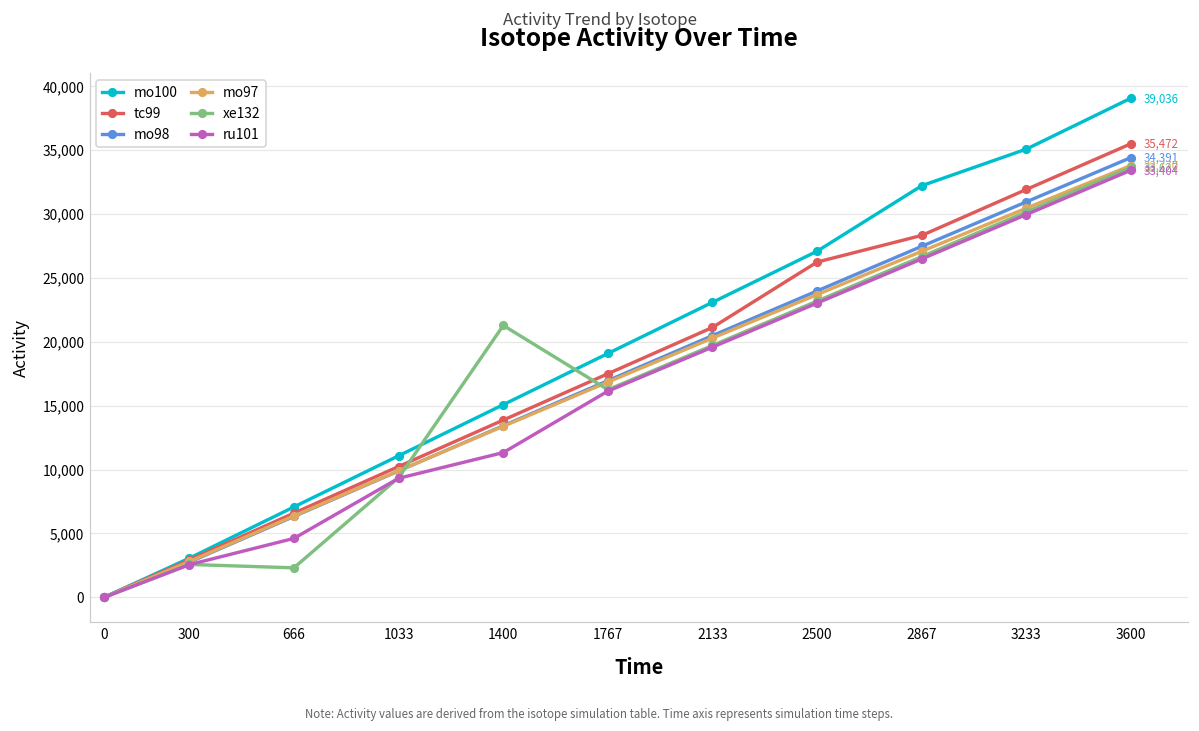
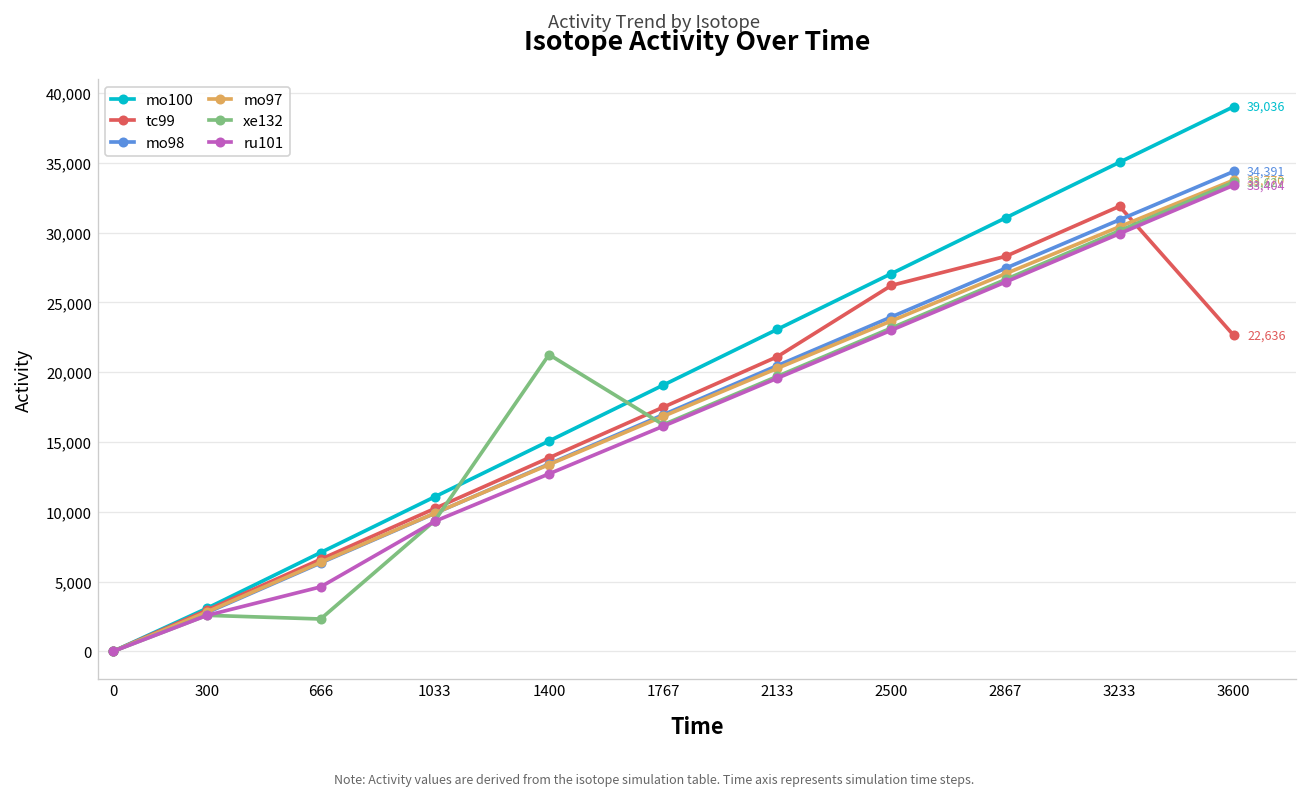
ru101, 1400: 11,300 -> 12,700
mo100, 2867: 32,200 -> 31,100
tc99, 3600: 35,472 -> 22,636
